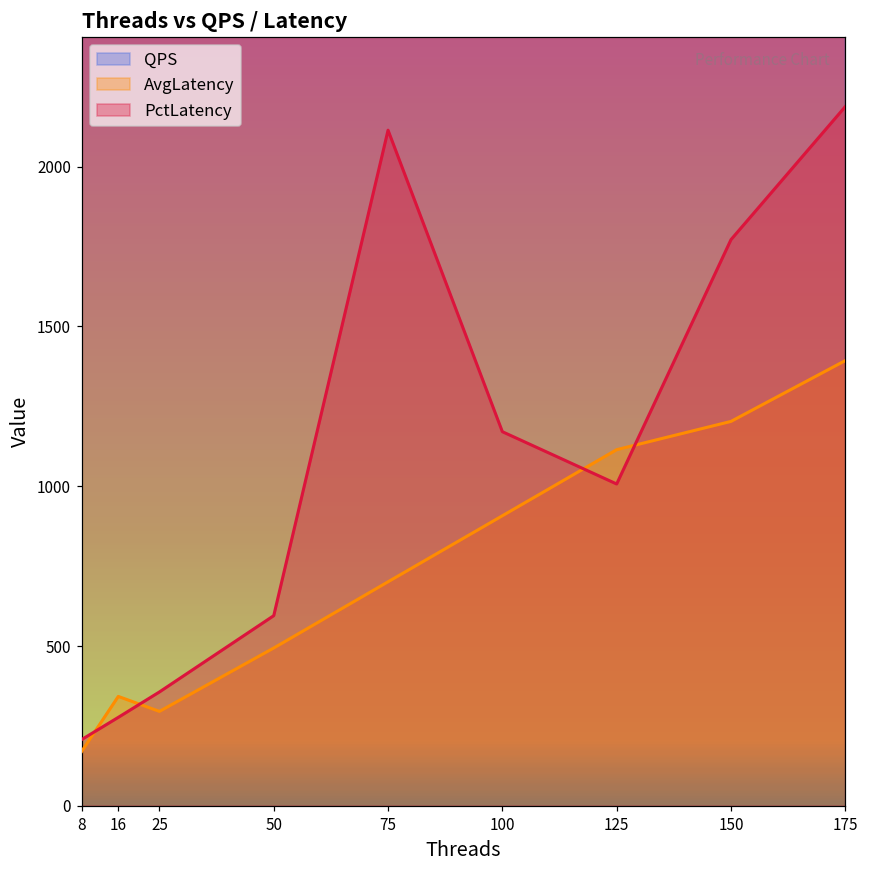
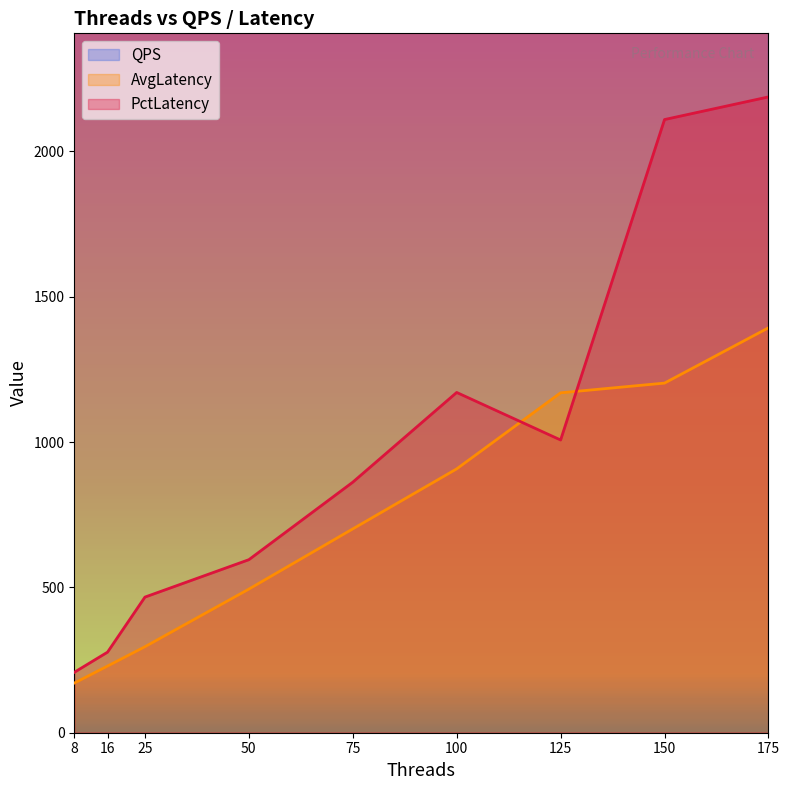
AvgLatency, 16: 340 -> 230
PctLatency, 25: 360 -> 470
PctLatency, 75: 2110 -> 860
AvgLatency, 125: 1110 -> 1170
PctLatency, 150: 1770 -> 2110
